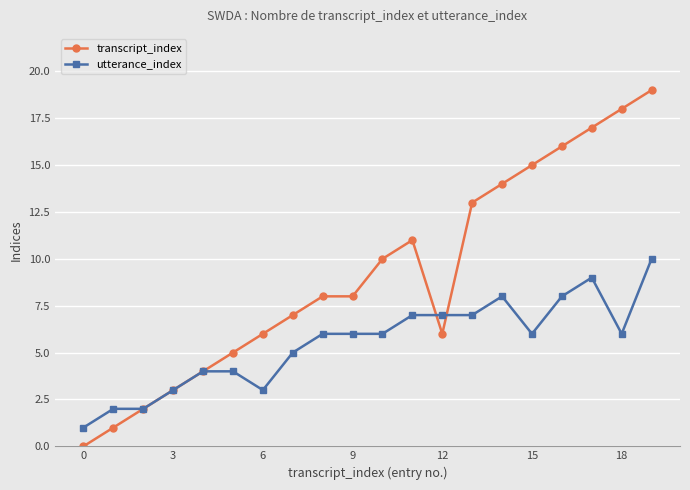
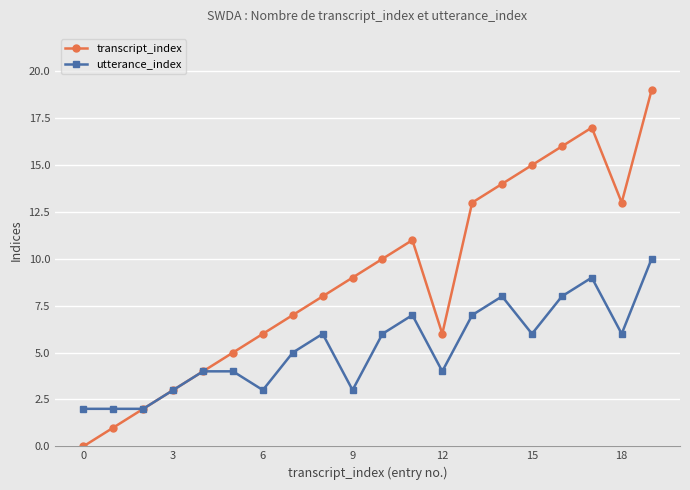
utterance_index, 0: 1 -> 2
transcript_index, 9: 8 -> 9
utterance_index, 9: 6 -> 3
utterance_index, 12: 7 -> 4
transcript_index, 18: 18 -> 13
